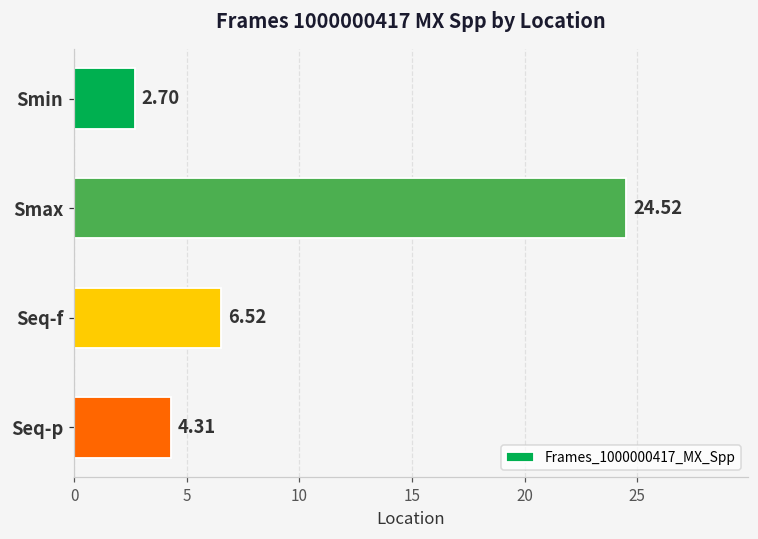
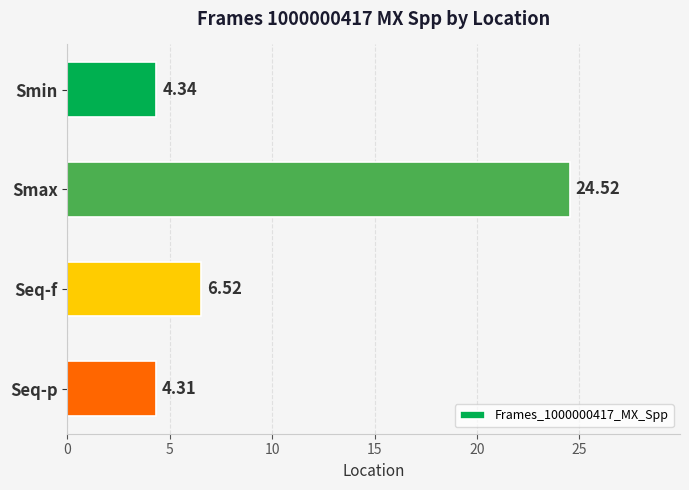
Smin: 2.70 -> 4.34
